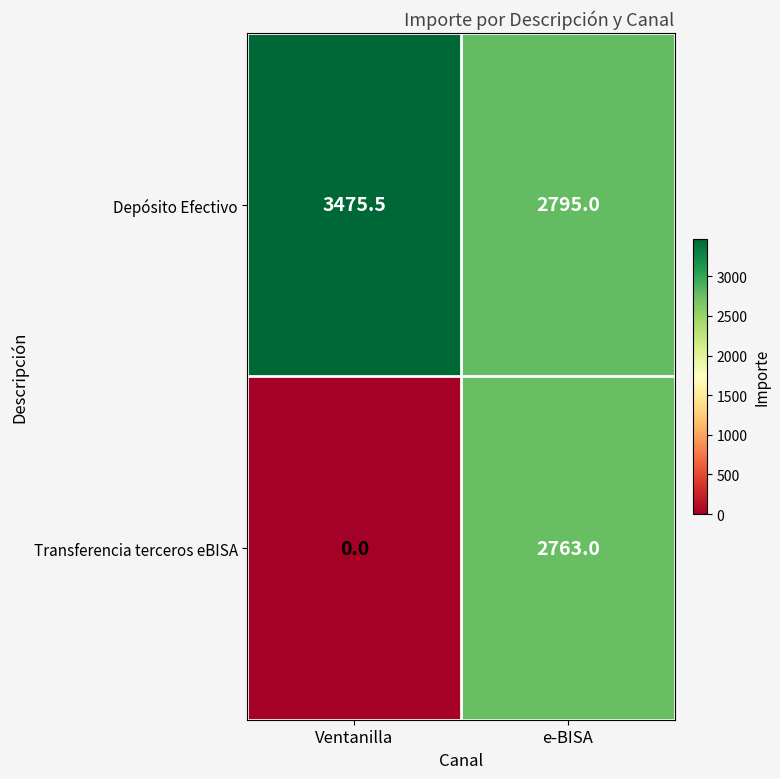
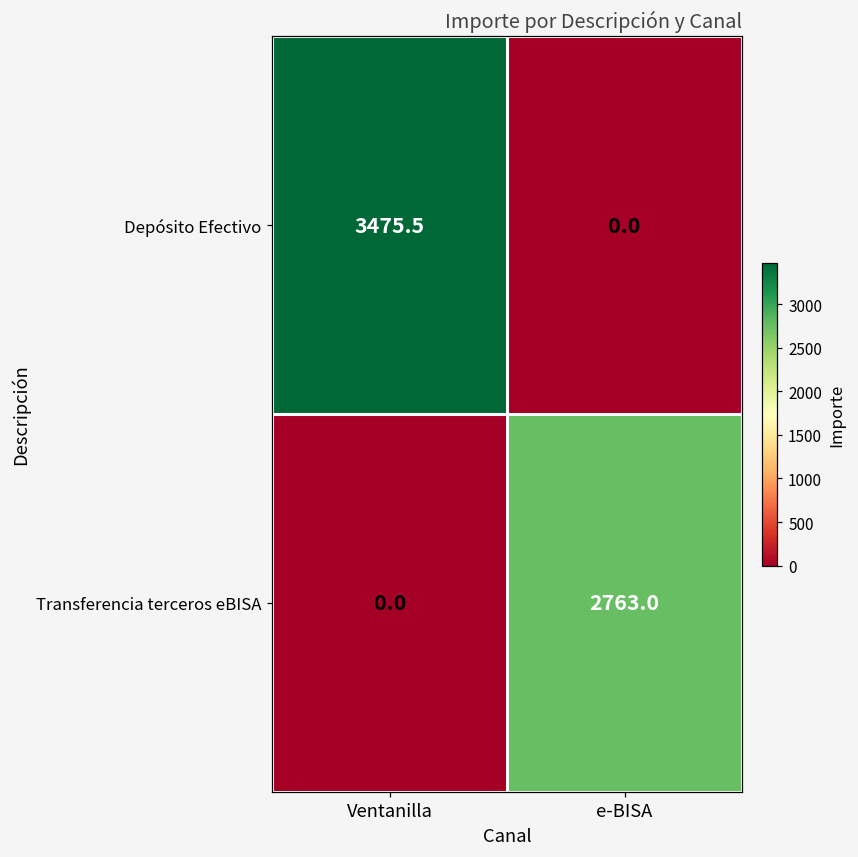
Depósito Efectivo, e-BISA: 2795.0 -> 0.0
